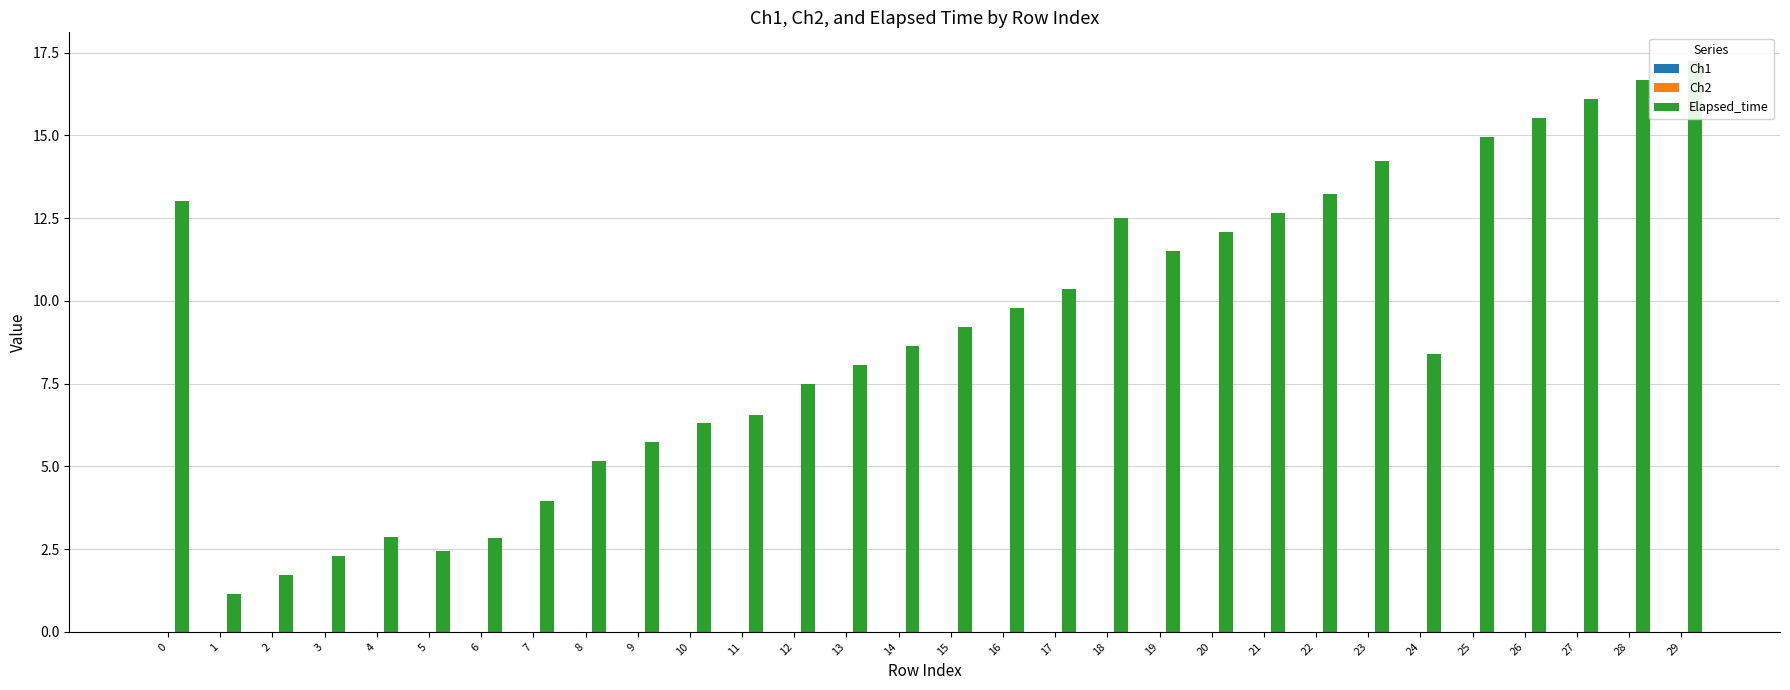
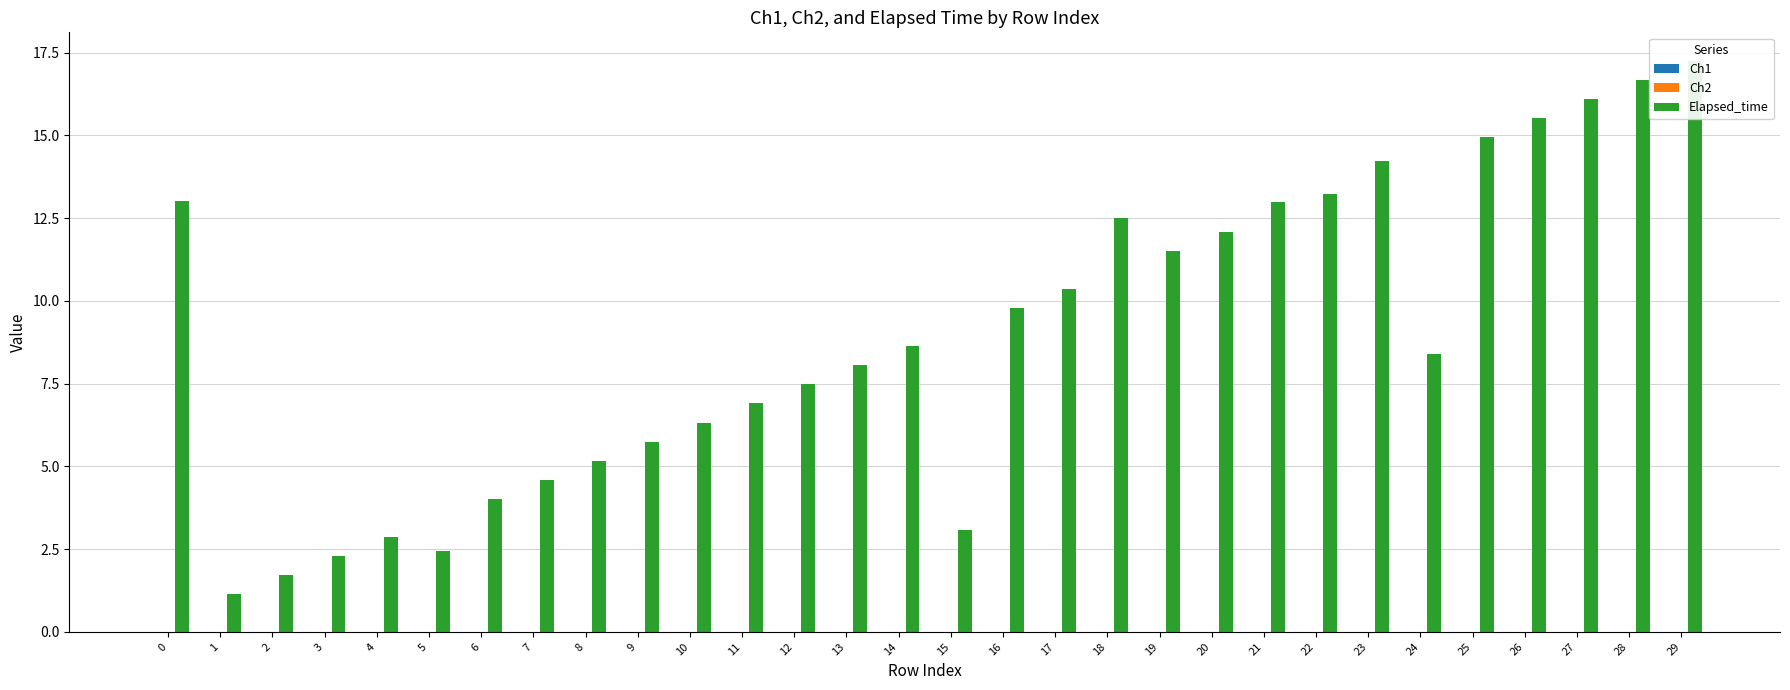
Elapsed_time, 6: 2.8 -> 4.0
Elapsed_time, 7: 4.0 -> 4.6
Elapsed_time, 11: 6.6 -> 6.9
Elapsed_time, 15: 9.2 -> 3.1
Elapsed_time, 21: 12.6 -> 13.0
